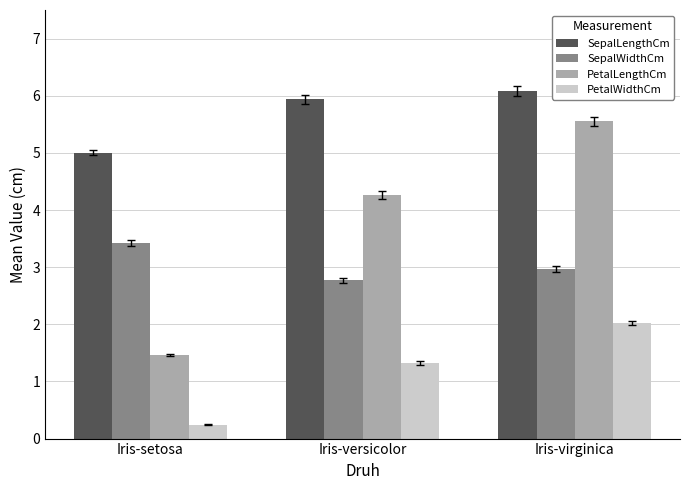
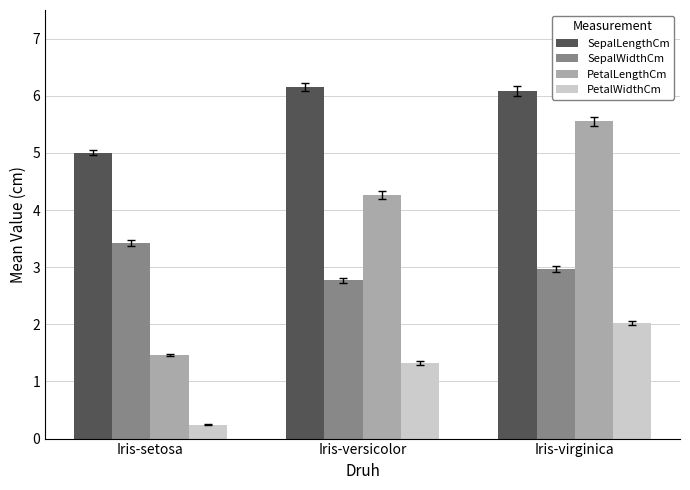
SepalLengthCm, Iris-versicolor: 5.9 -> 6.1
